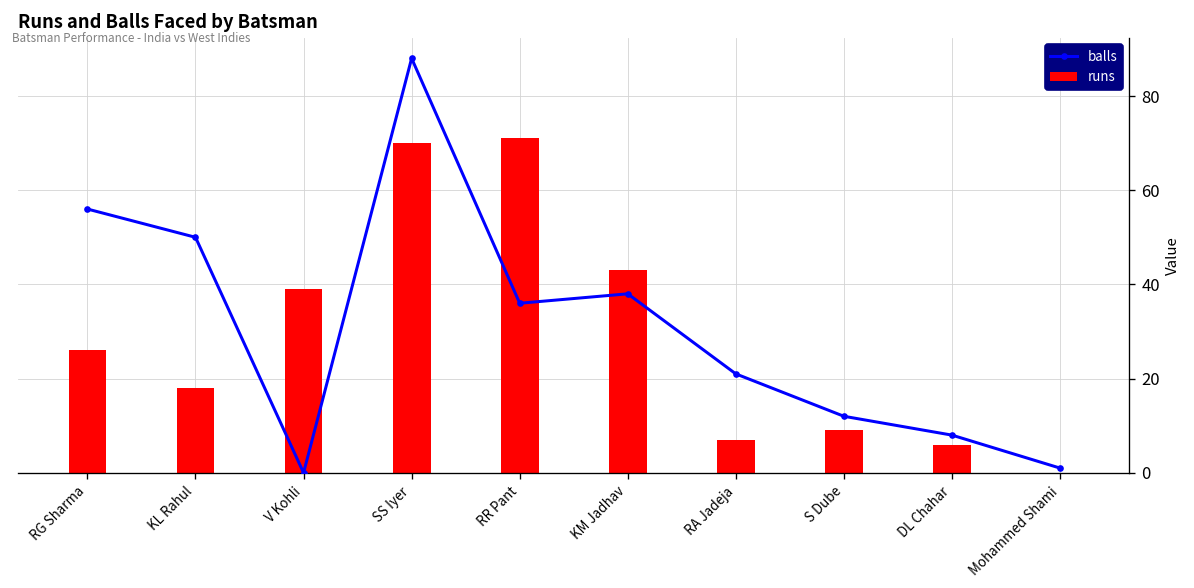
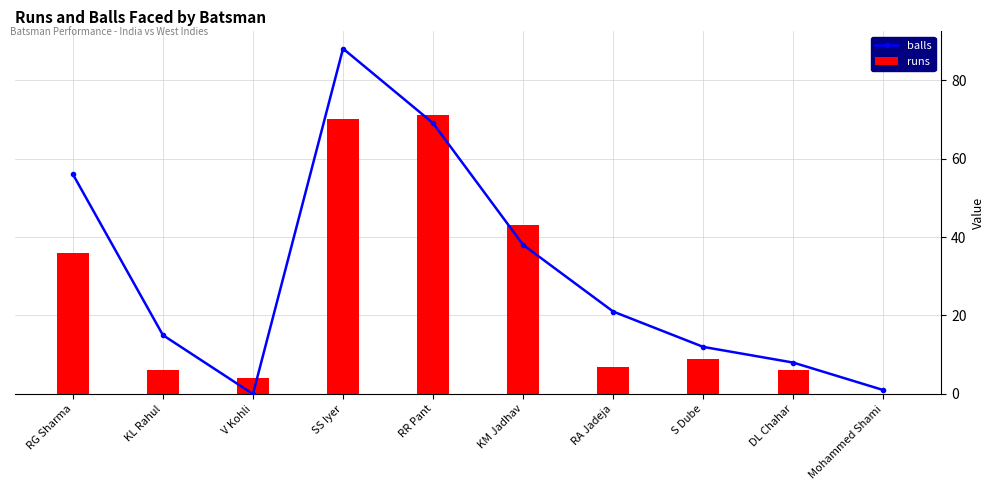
runs, RG Sharma: 26 -> 36
balls, KL Rahul: 50 -> 15
runs, KL Rahul: 18 -> 6
runs, V Kohli: 39 -> 4
balls, RR Pant: 36 -> 69
